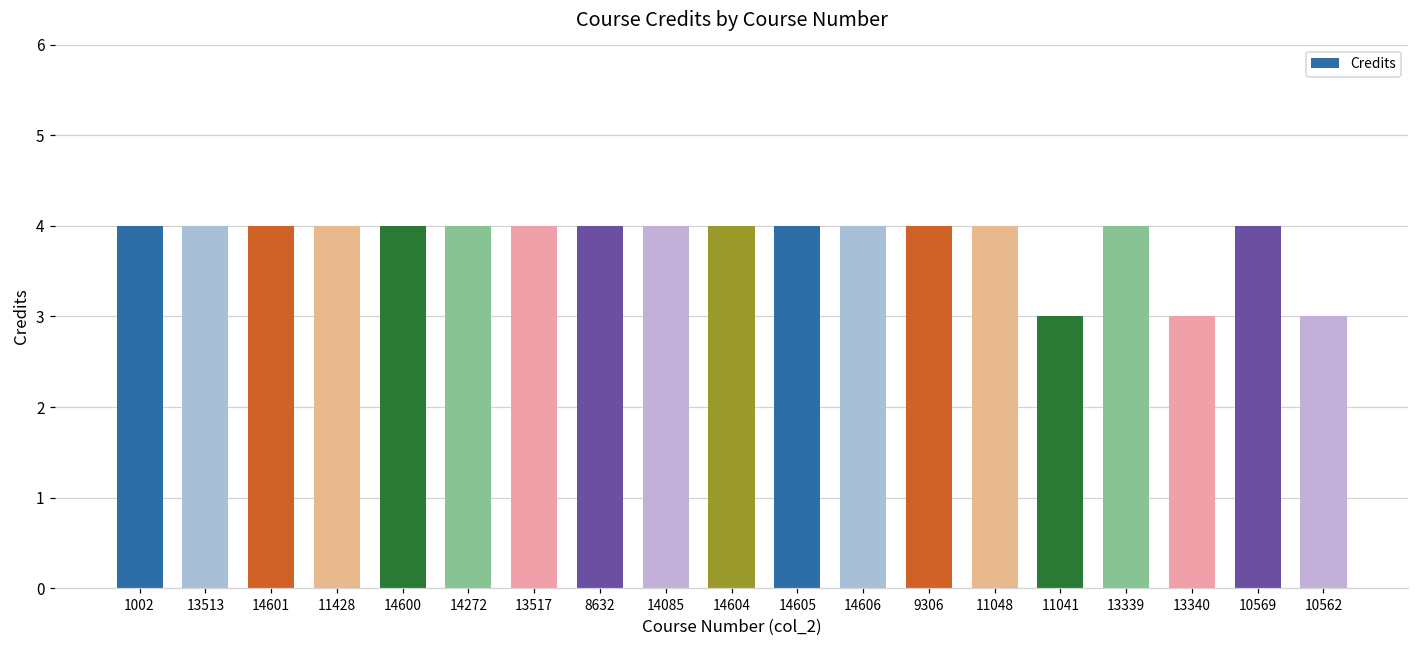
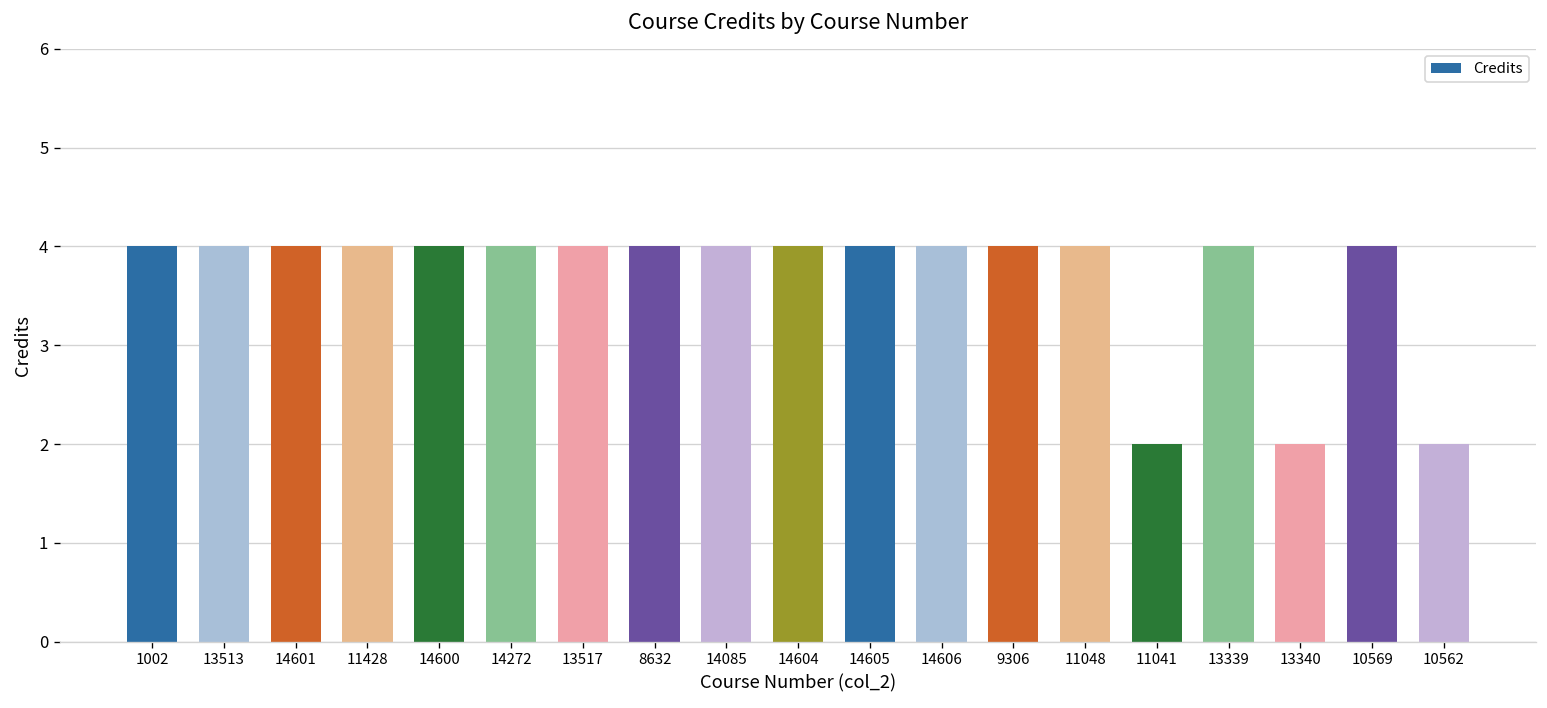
11041: 3 -> 2
13340: 3 -> 2
10562: 3 -> 2
